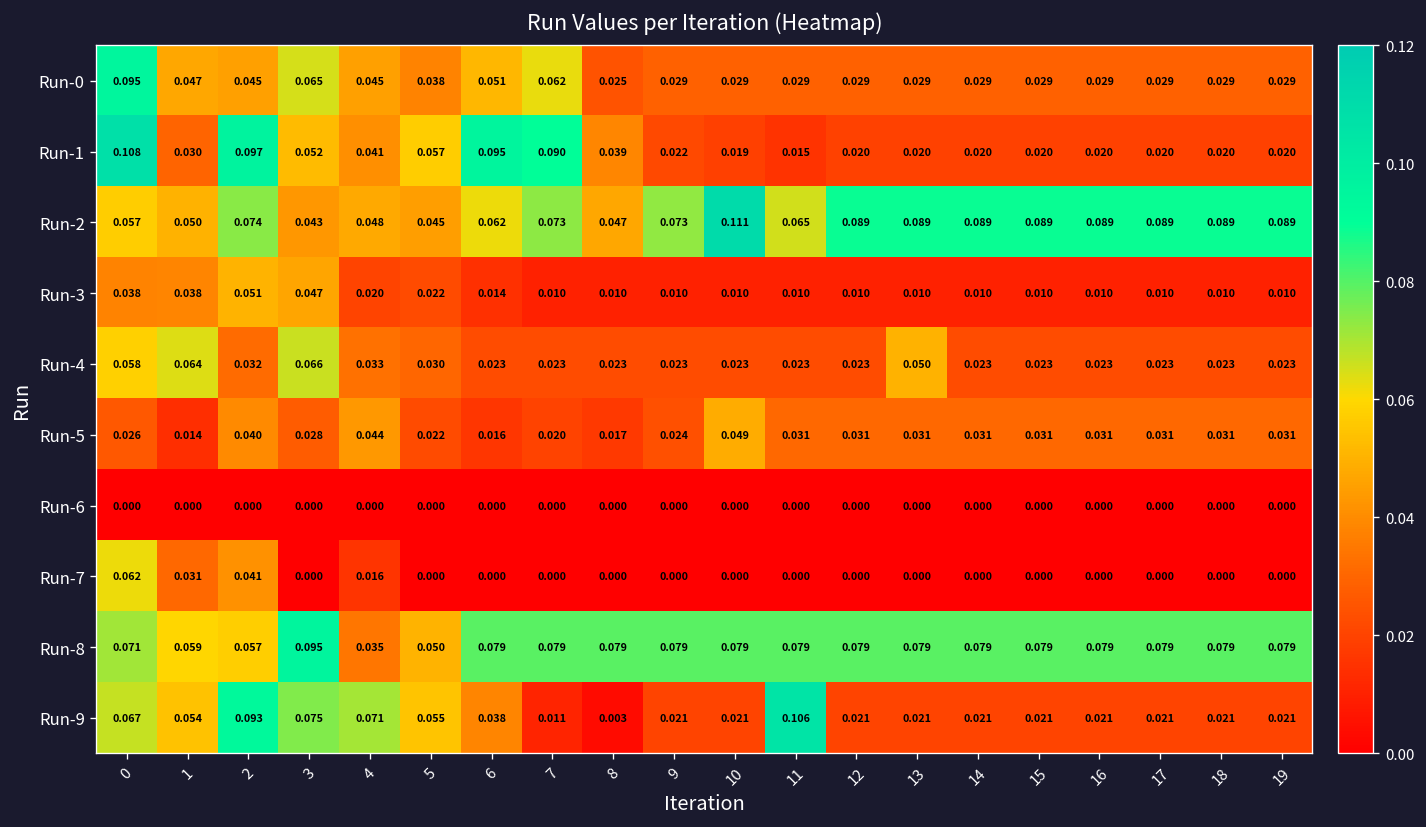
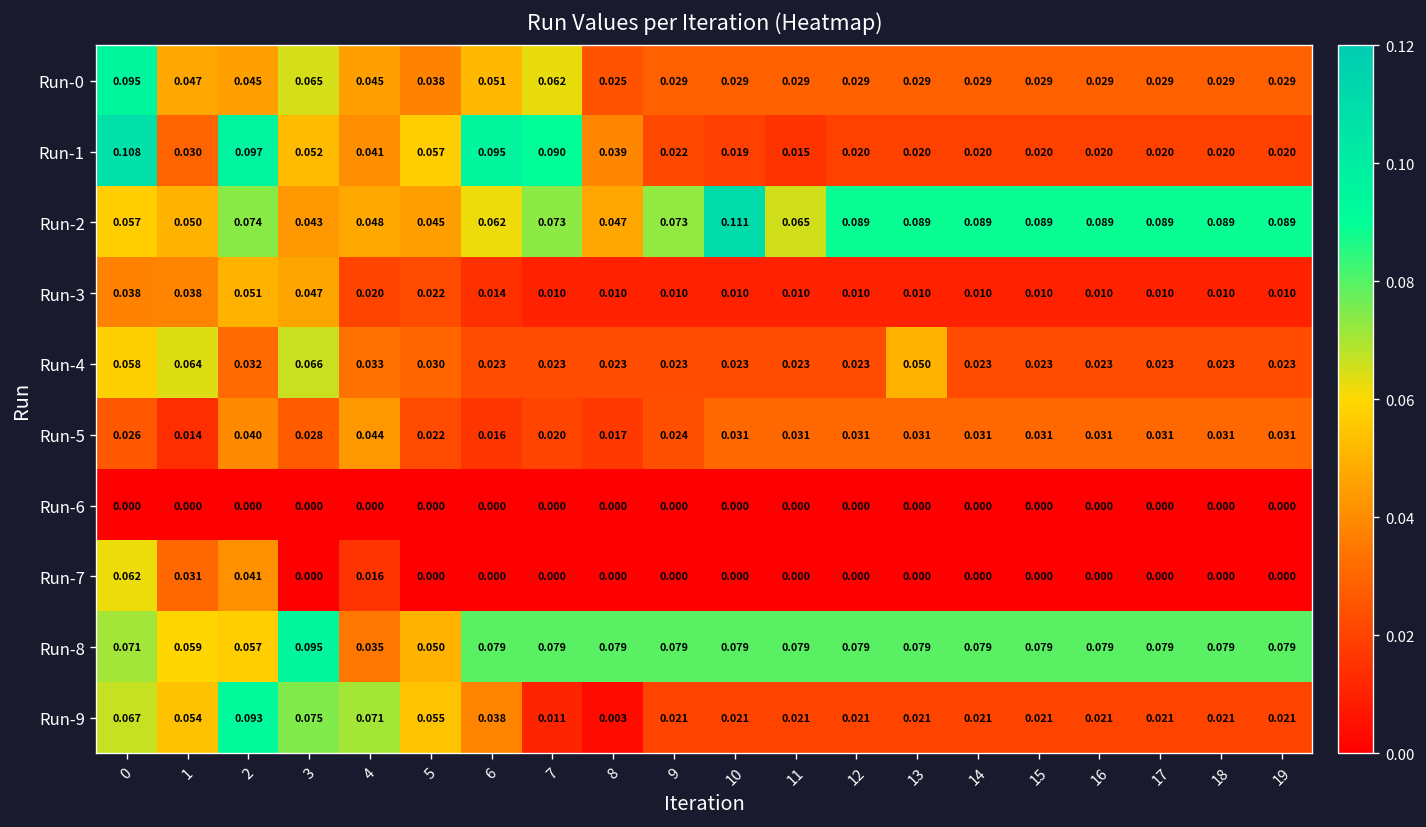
Run-5, 10: 0.049 -> 0.031
Run-9, 11: 0.106 -> 0.021
